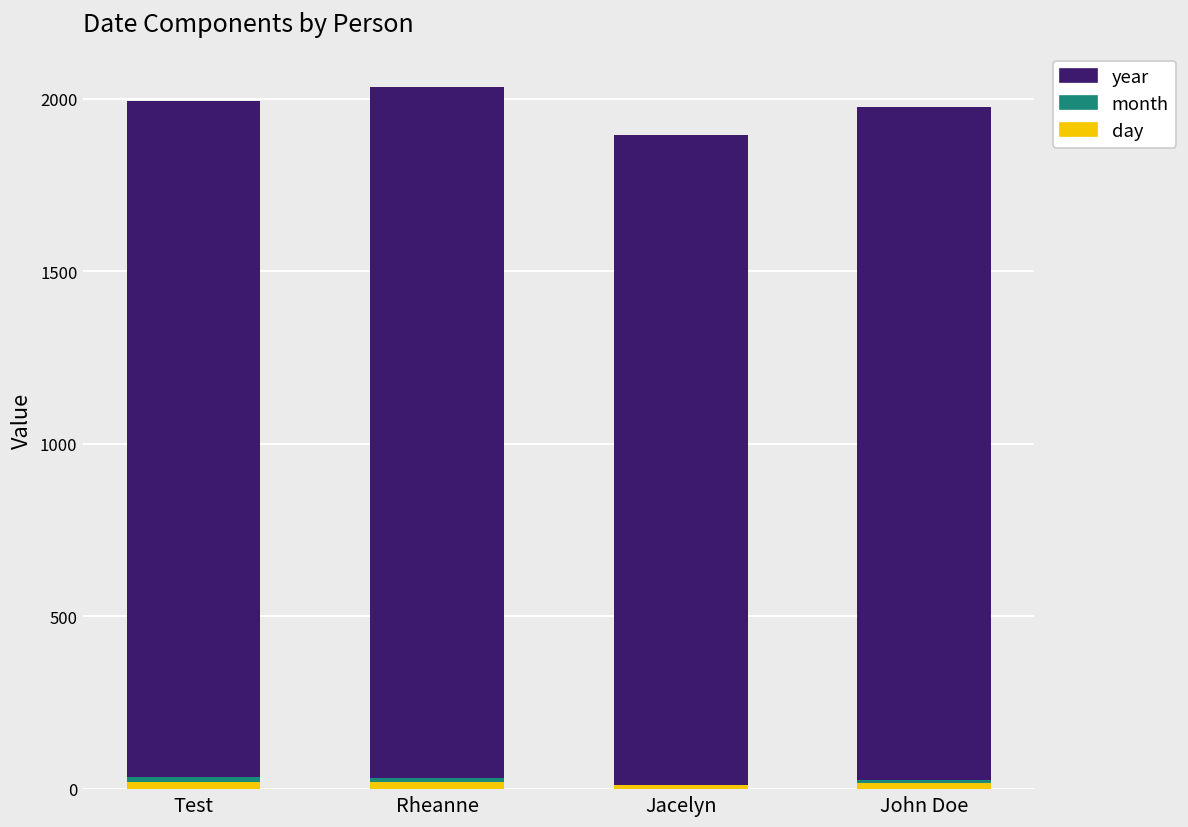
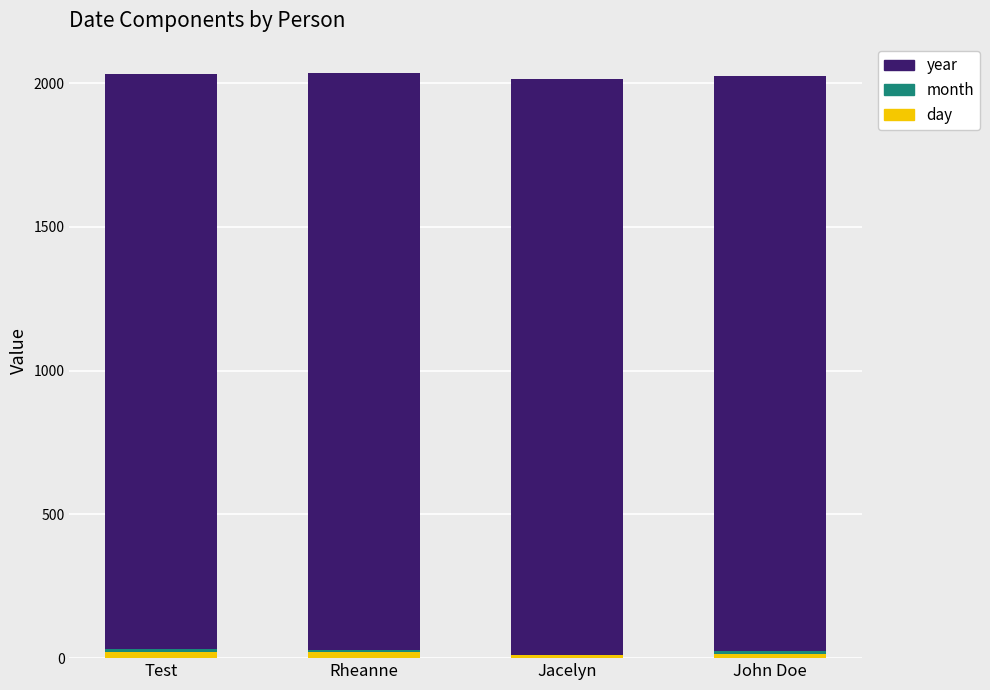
year, Test: 1960 -> 2000
year, Jacelyn: 1890 -> 2010
year, John Doe: 1950 -> 2000
